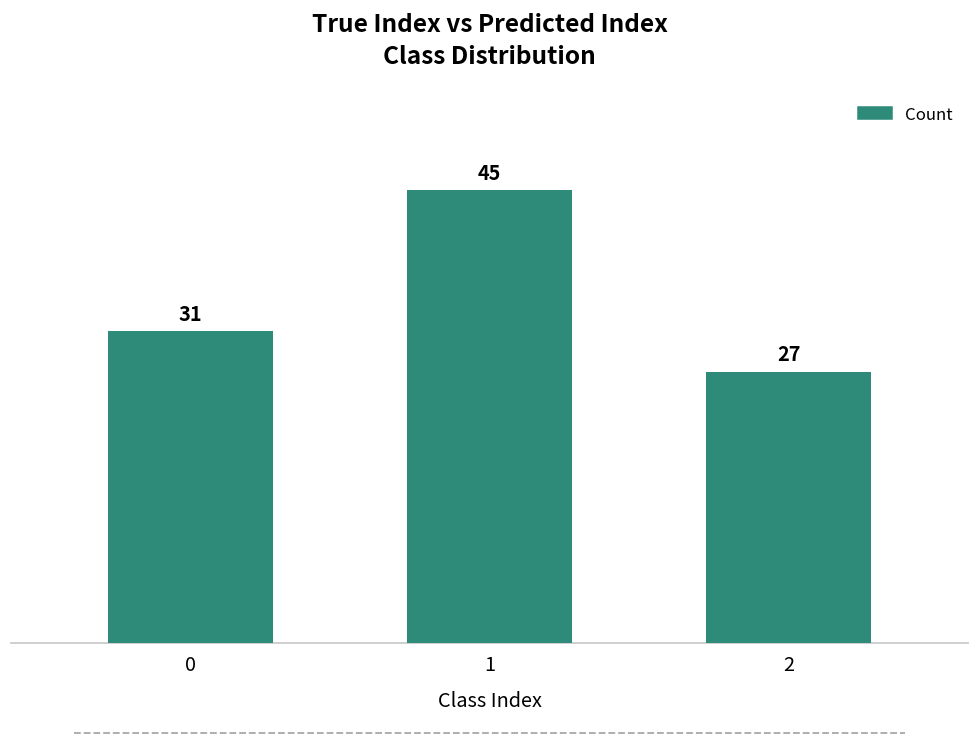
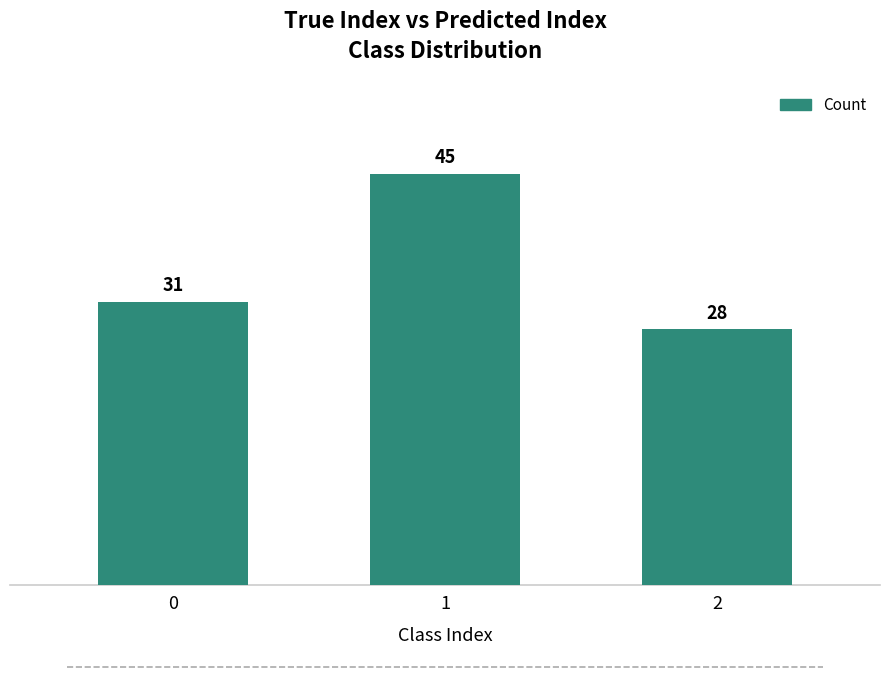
2: 27 -> 28
